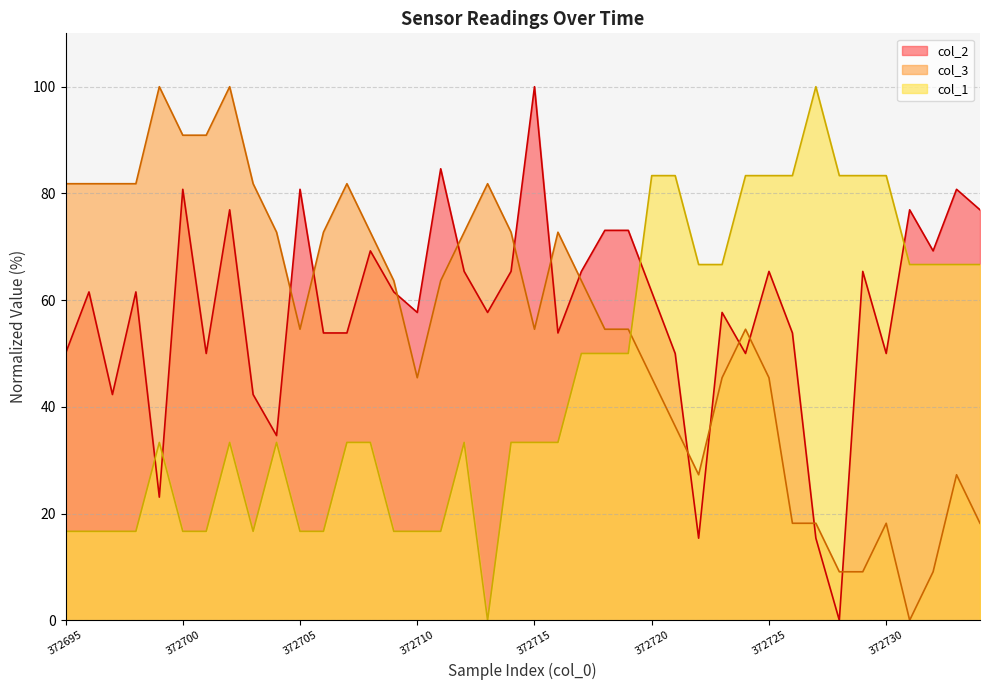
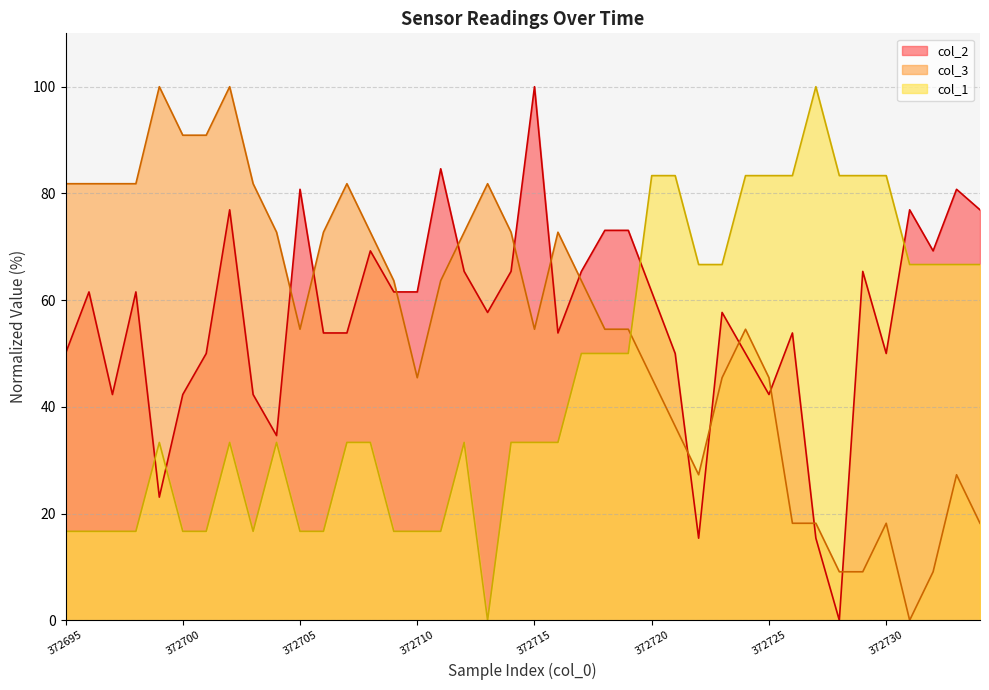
col_2, 372700: 81 -> 42
col_2, 372710: 58 -> 62
col_2, 372725: 65 -> 42
